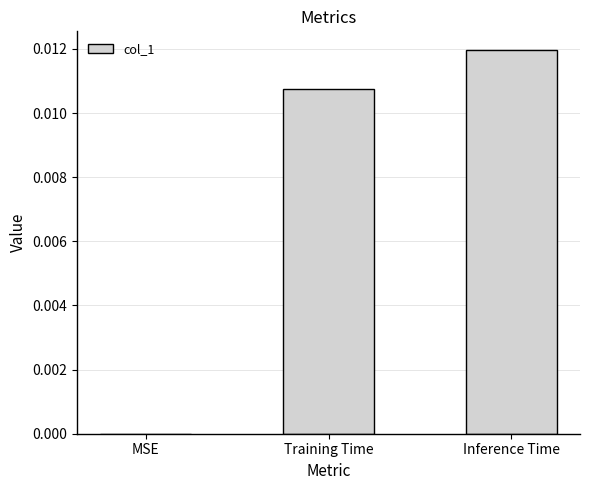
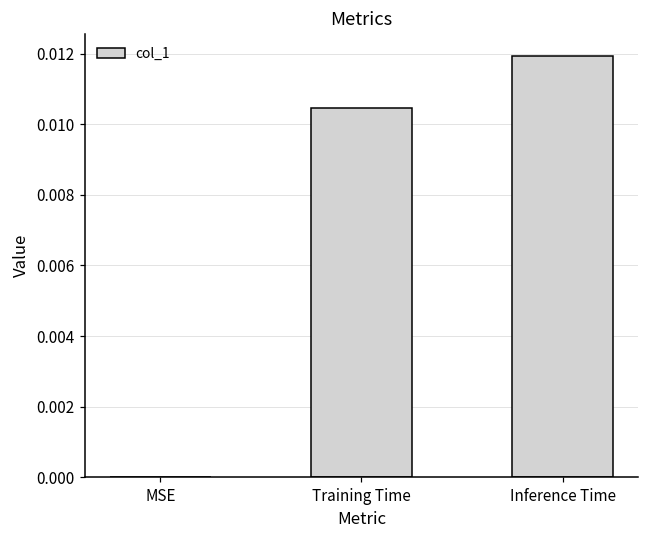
Training Time: 0.0107 -> 0.0105
